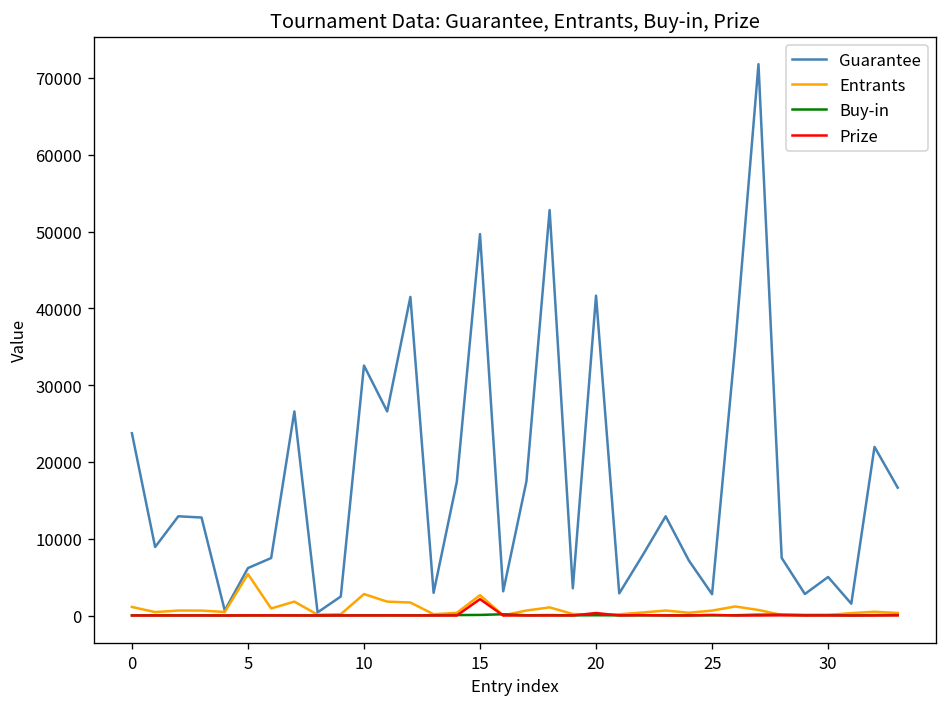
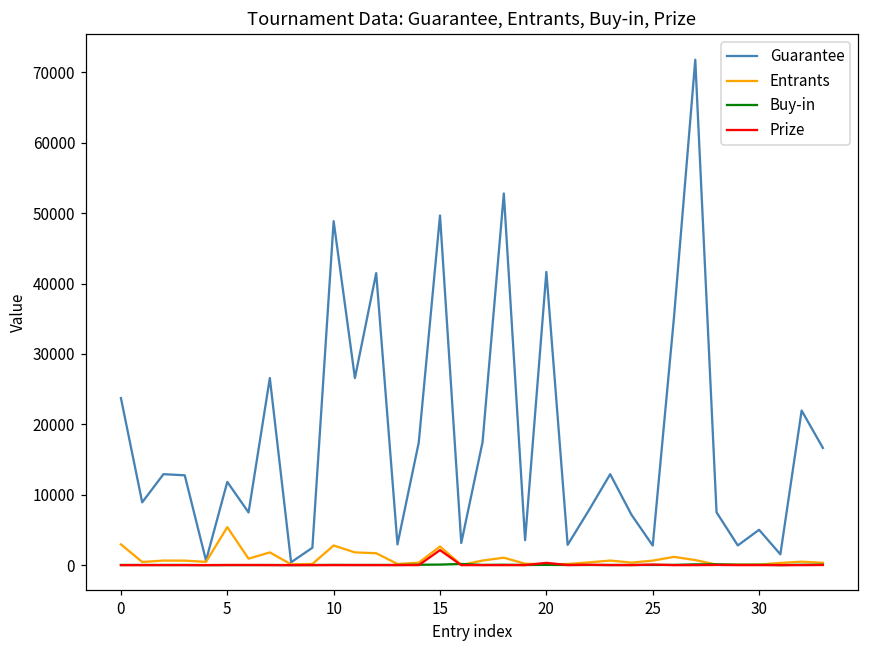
Entrants, 0: 1000 -> 3000
Guarantee, 5: 6000 -> 12000
Guarantee, 10: 33000 -> 49000
